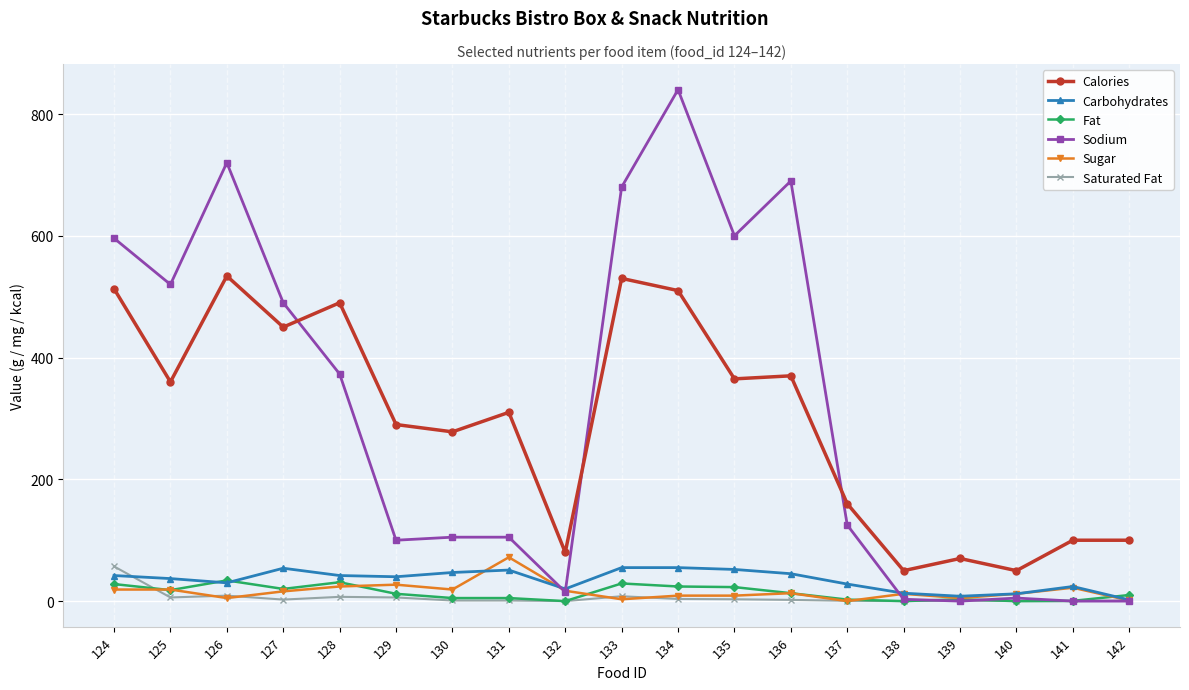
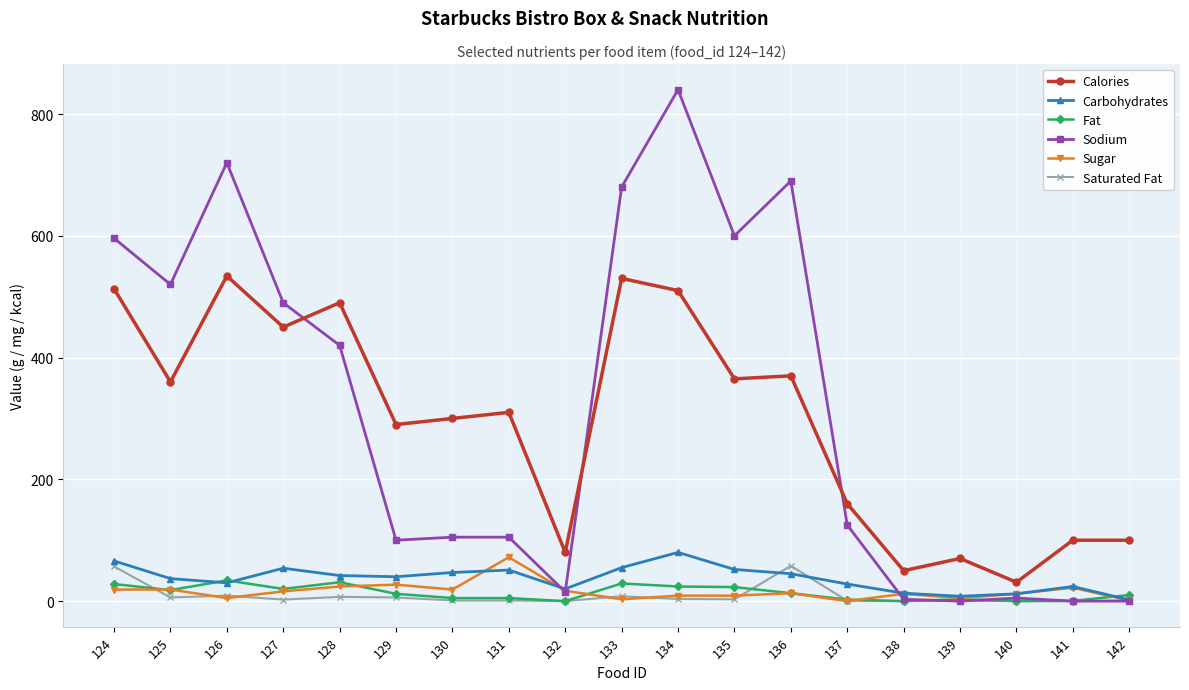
Carbohydrates, 124: 40 -> 70
Sodium, 128: 370 -> 420
Calories, 130: 280 -> 300
Carbohydrates, 134: 60 -> 80
Saturated Fat, 136: 0 -> 60
Calories, 140: 50 -> 30
